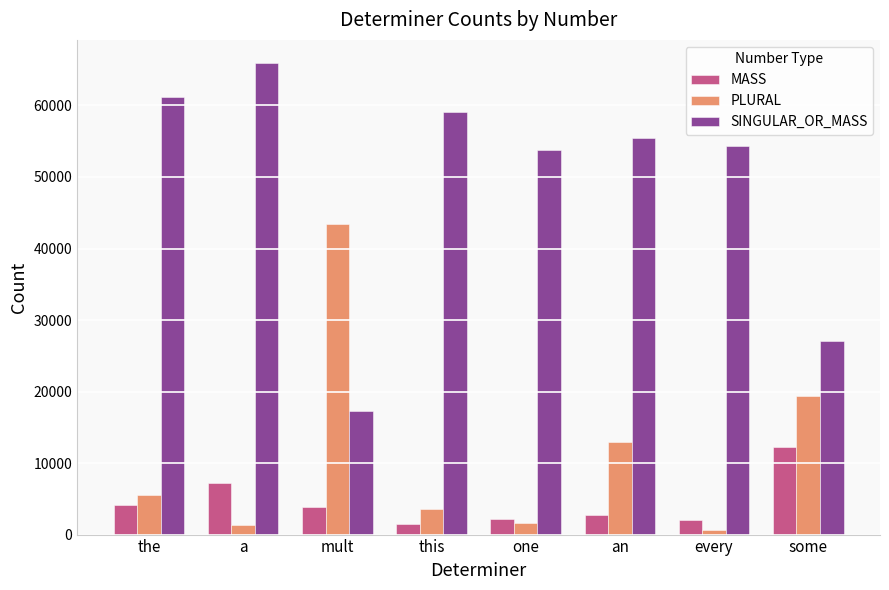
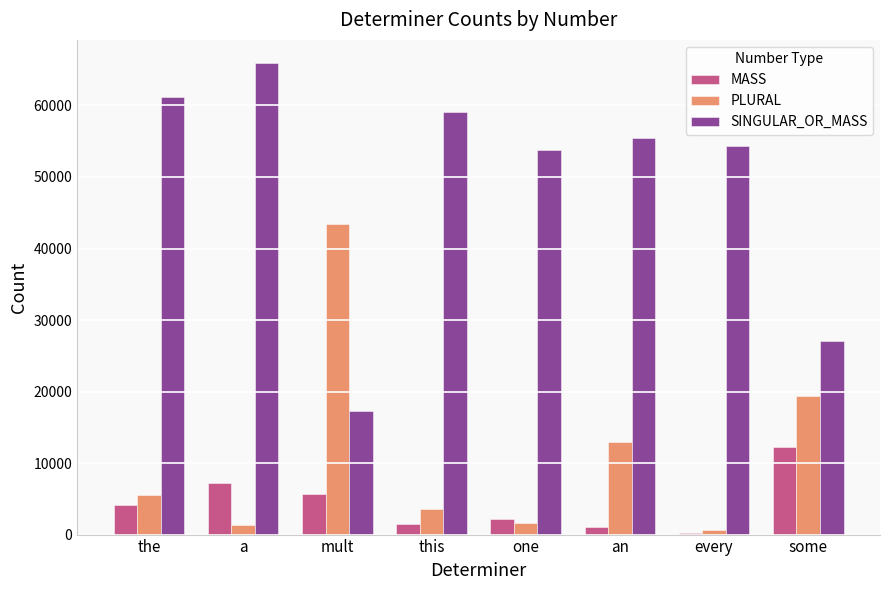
MASS, mult: 4000 -> 6000
MASS, an: 3000 -> 1000
MASS, every: 2000 -> 0
